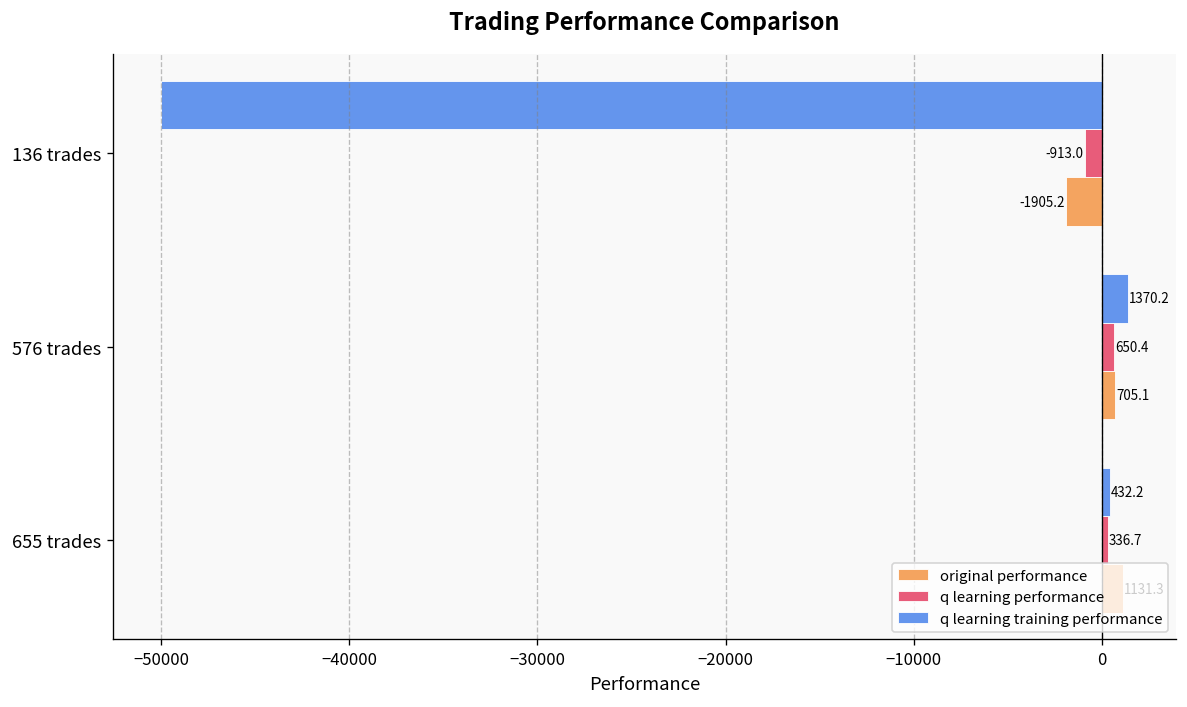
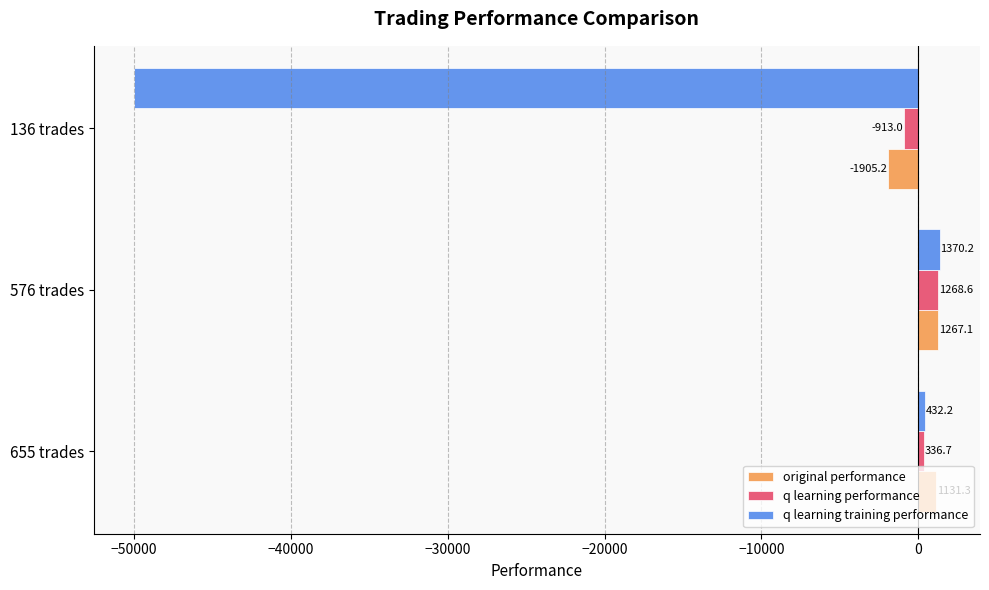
q learning performance, 576 trades: 650.4 -> 1268.6
original performance, 576 trades: 705.1 -> 1267.1
